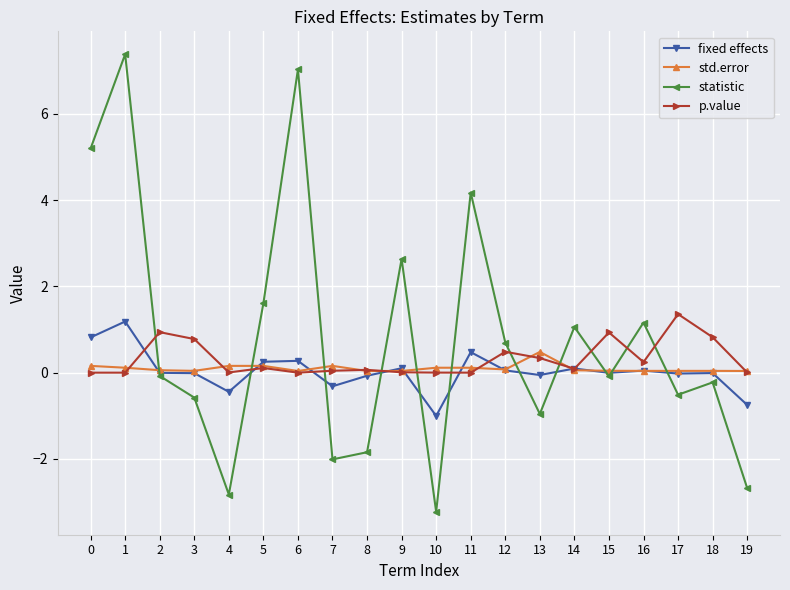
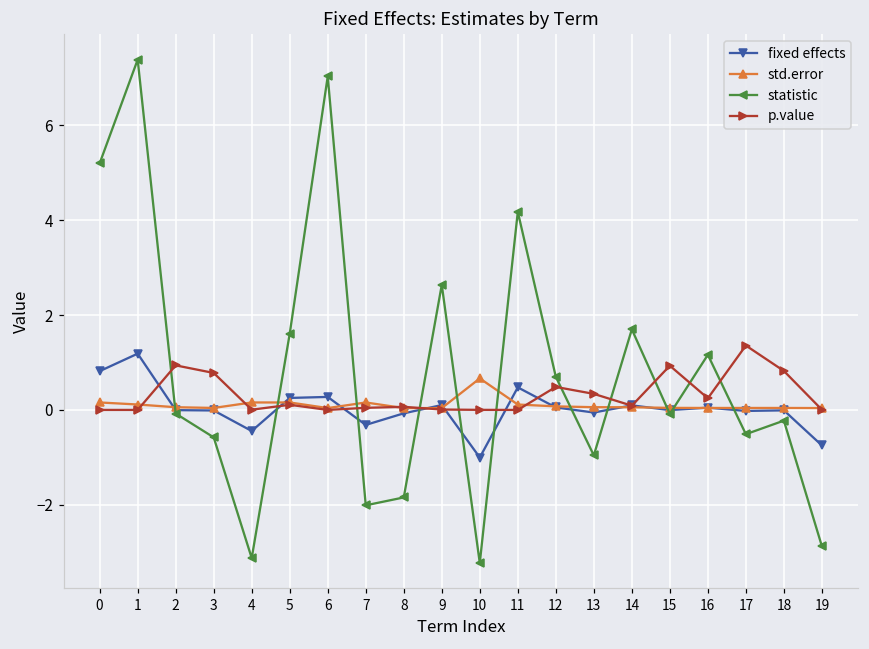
statistic, 4: -2.8 -> -3.1
std.error, 10: 0.1 -> 0.7
std.error, 13: 0.5 -> 0.1
statistic, 14: 1.1 -> 1.7
statistic, 19: -2.7 -> -2.9
